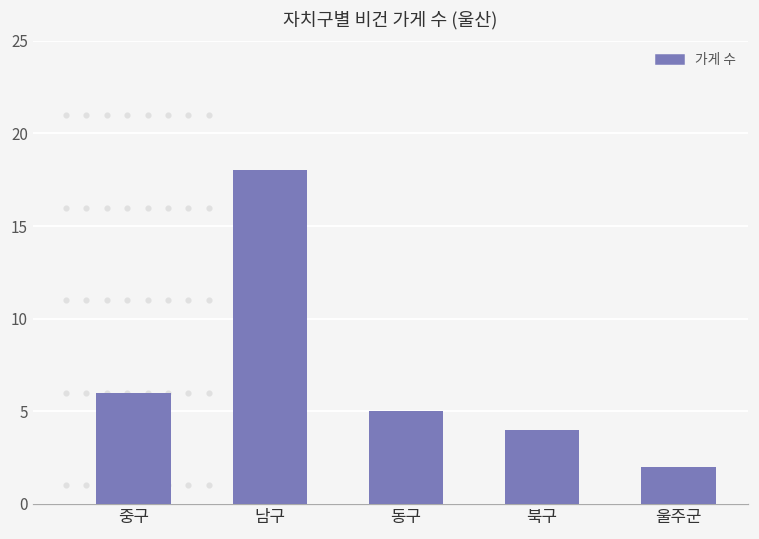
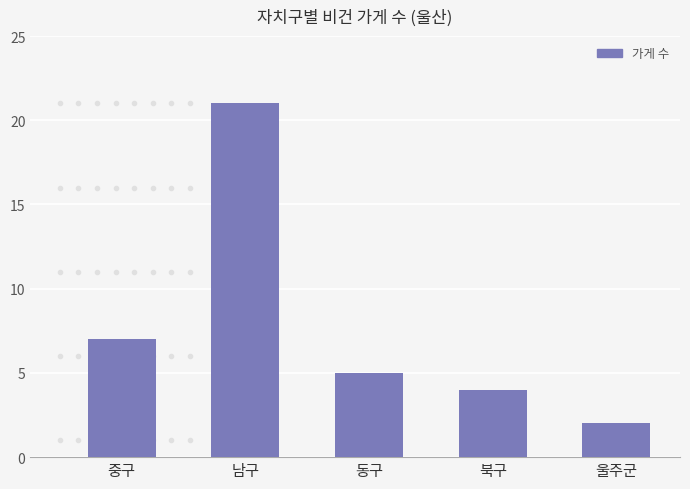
가게 수, 중구: 6 -> 7
가게 수, 남구: 18 -> 21
